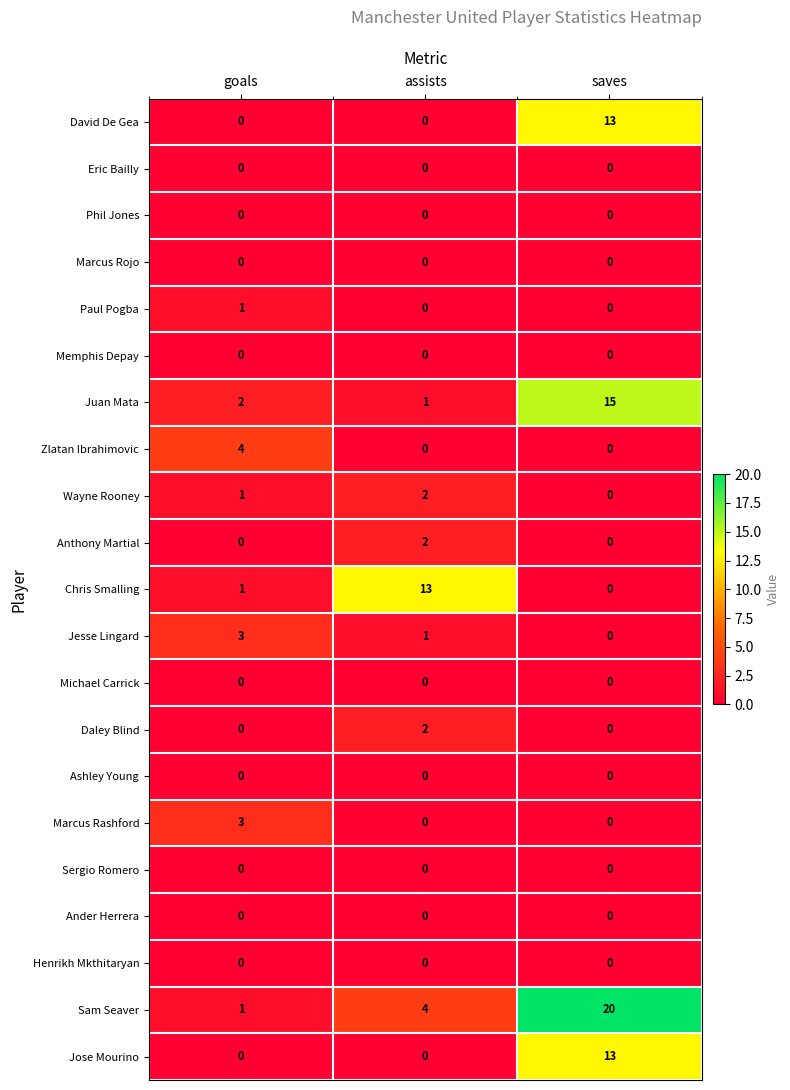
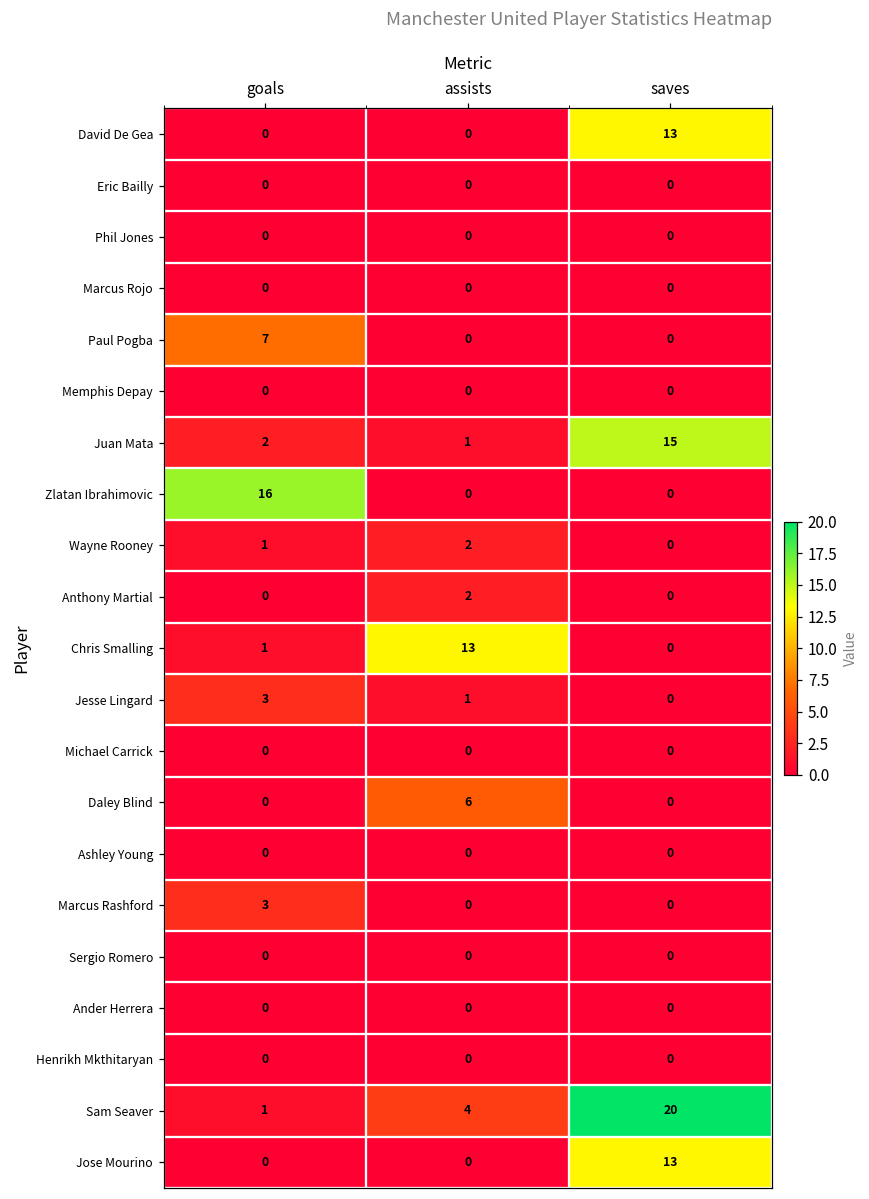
Paul Pogba, goals: 1 -> 7
Zlatan Ibrahimovic, goals: 4 -> 16
Daley Blind, assists: 2 -> 6
